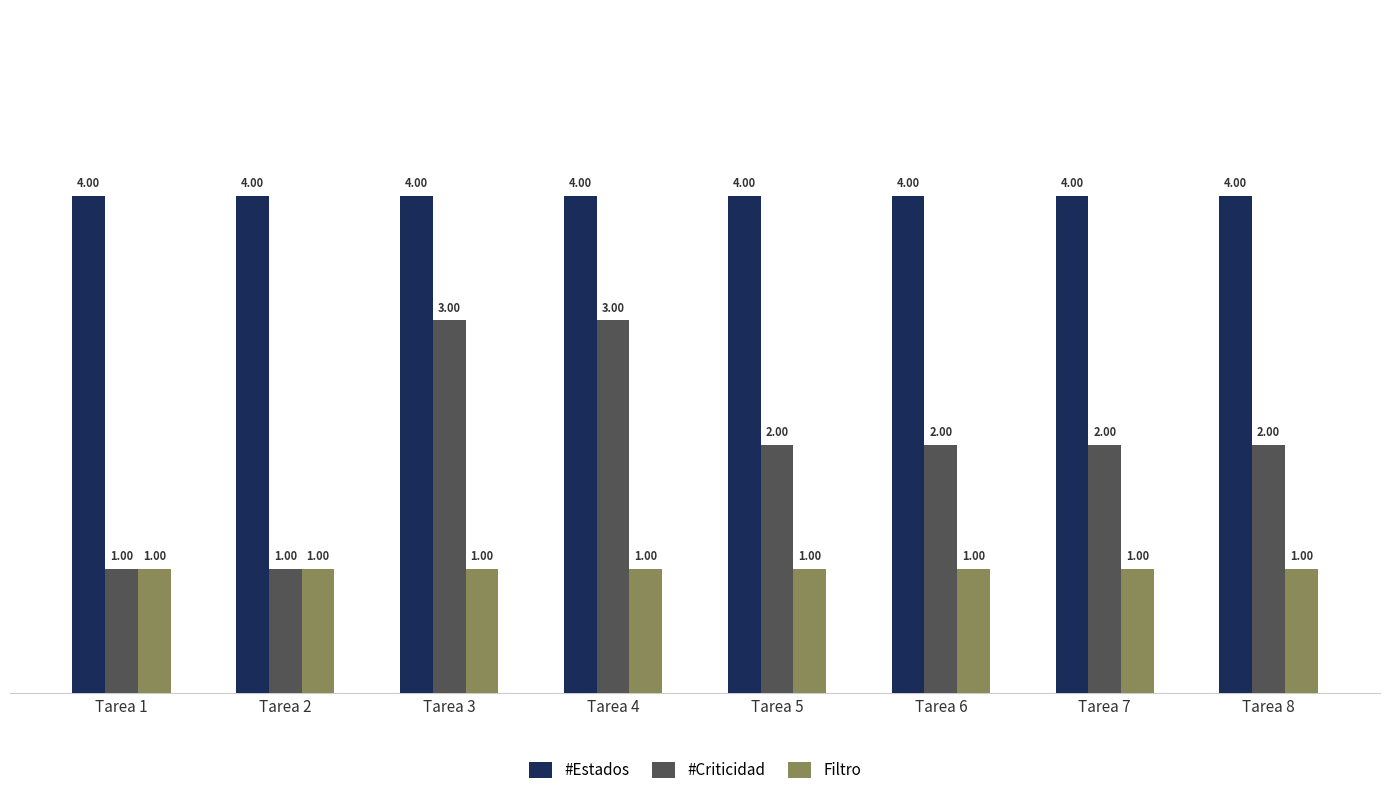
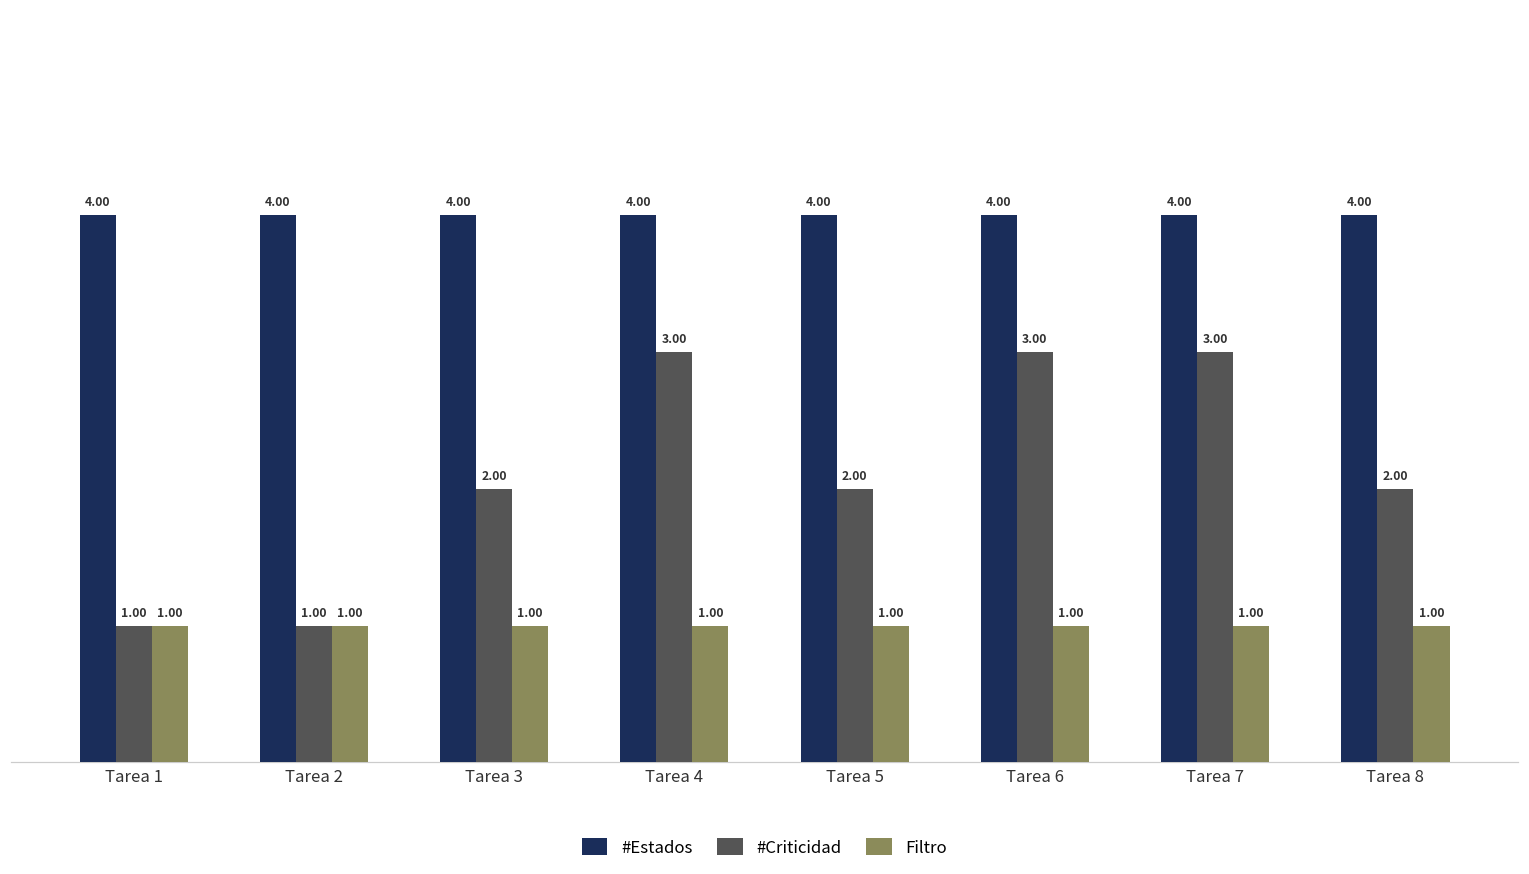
#Criticidad, Tarea 3: 3.00 -> 2.00
#Criticidad, Tarea 6: 2.00 -> 3.00
#Criticidad, Tarea 7: 2.00 -> 3.00
